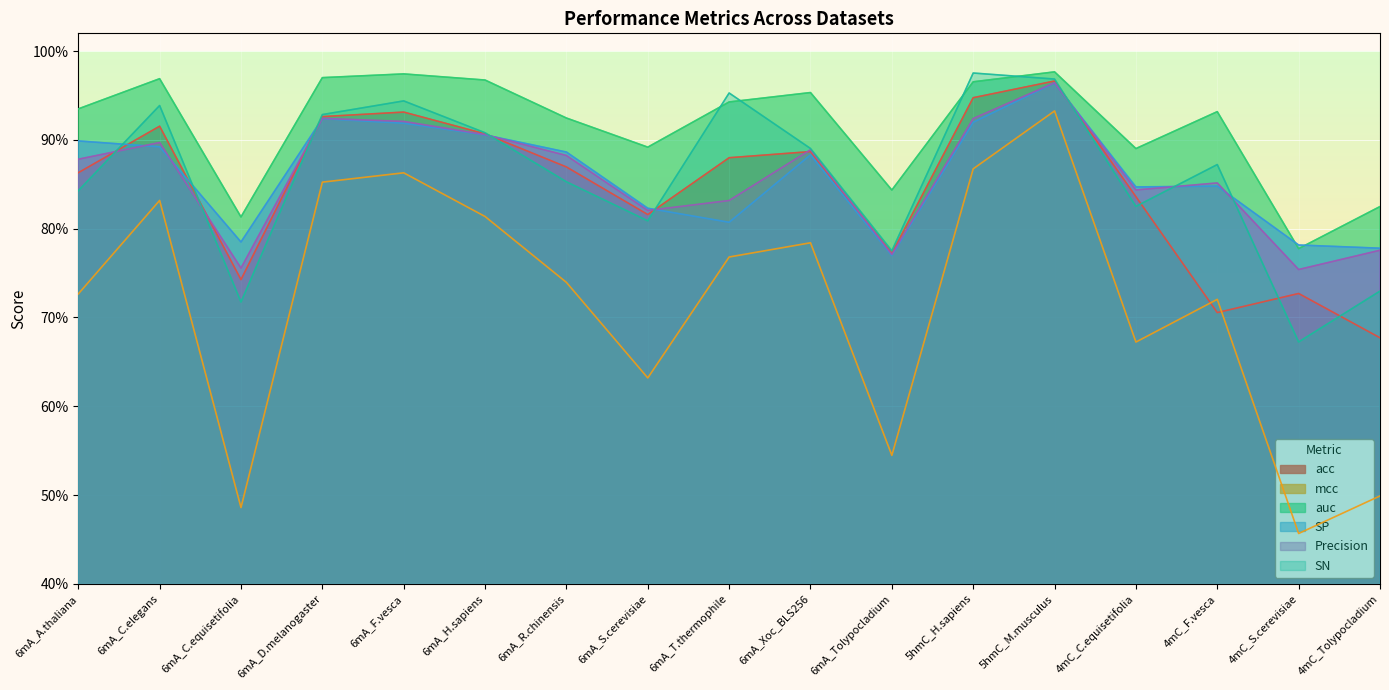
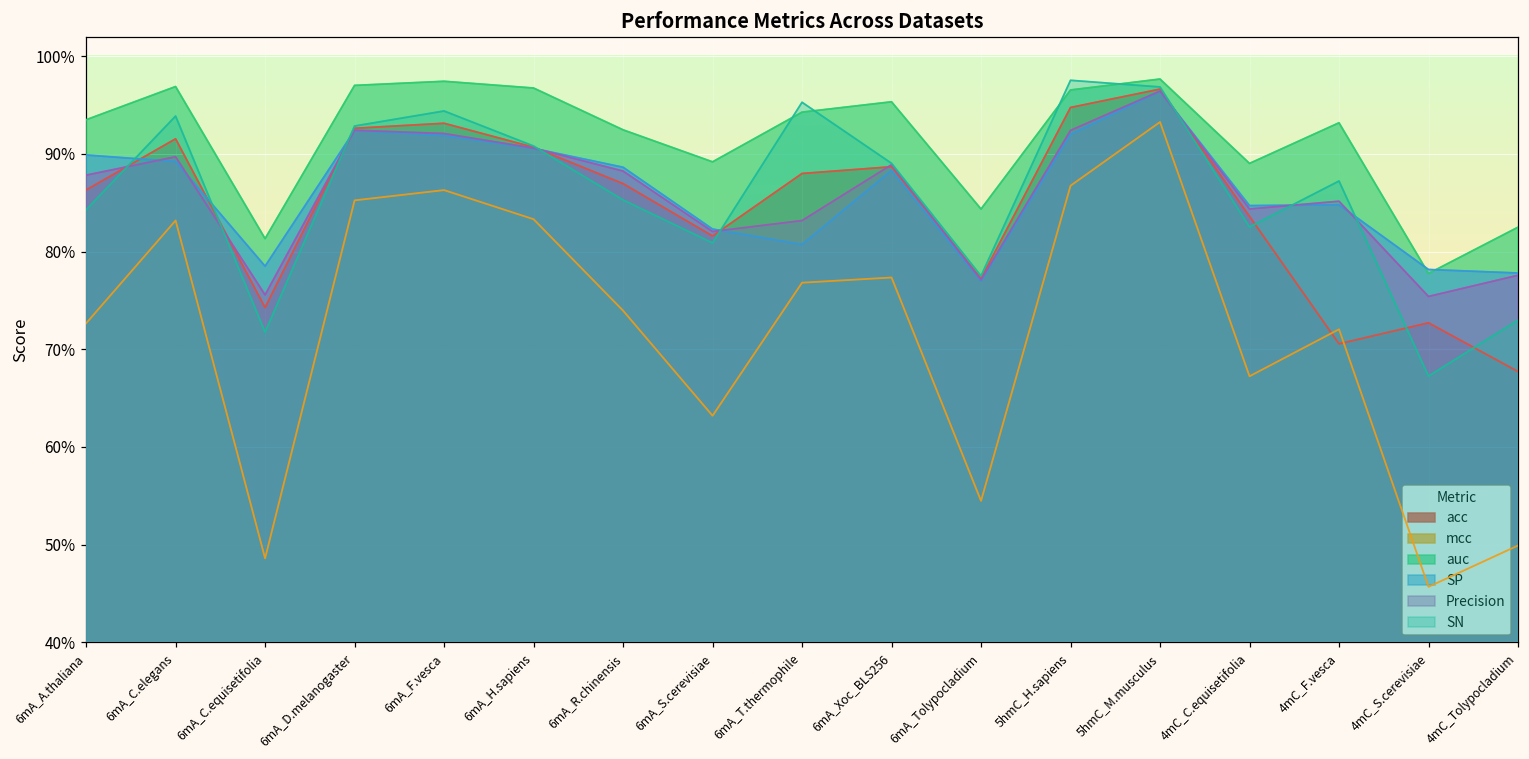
mcc, 6mA_H.sapiens: 81% -> 83%
mcc, 6mA_Xoc_BLS256: 78% -> 77%
